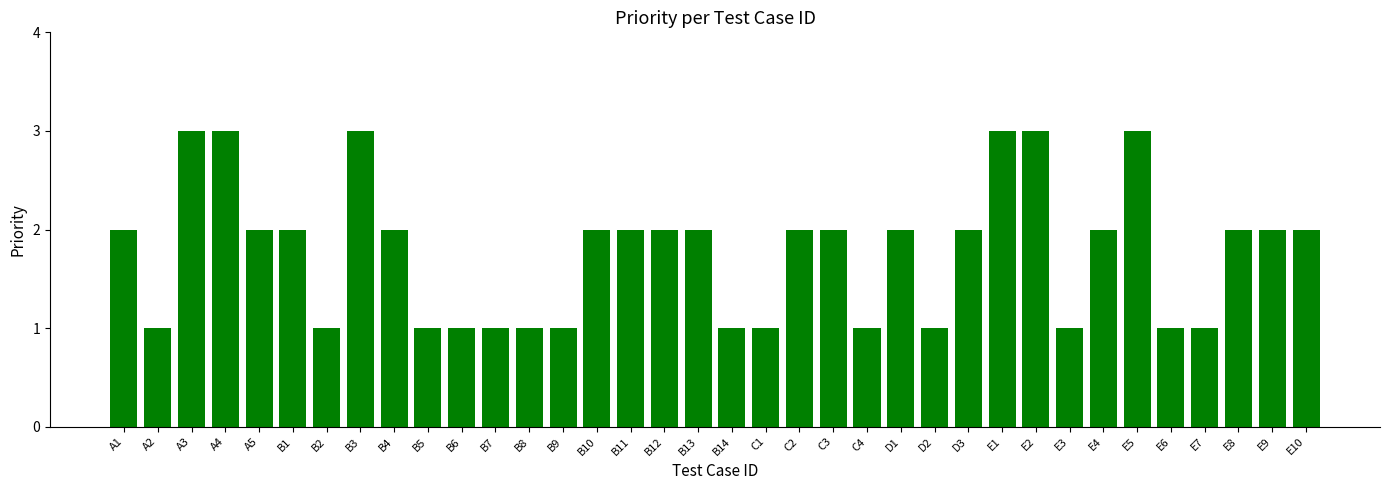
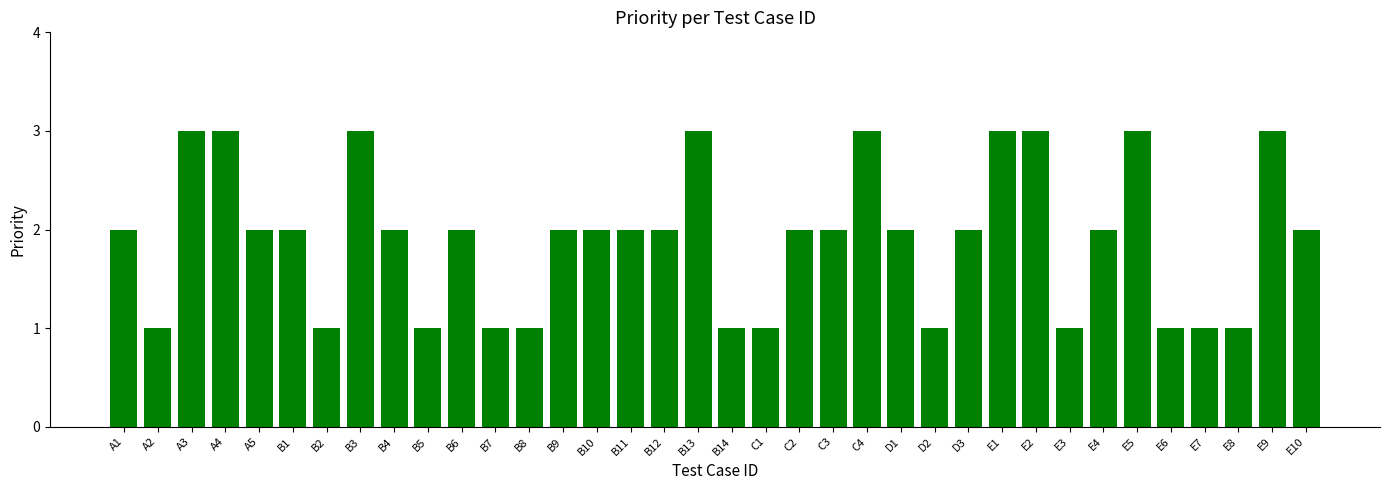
B6: 1 -> 2
B9: 1 -> 2
B13: 2 -> 3
C4: 1 -> 3
E8: 2 -> 1
E9: 2 -> 3
